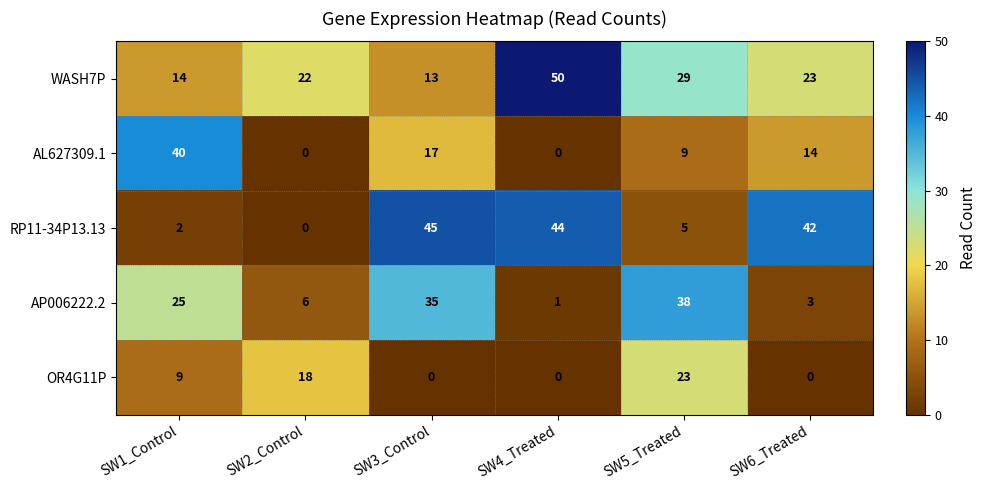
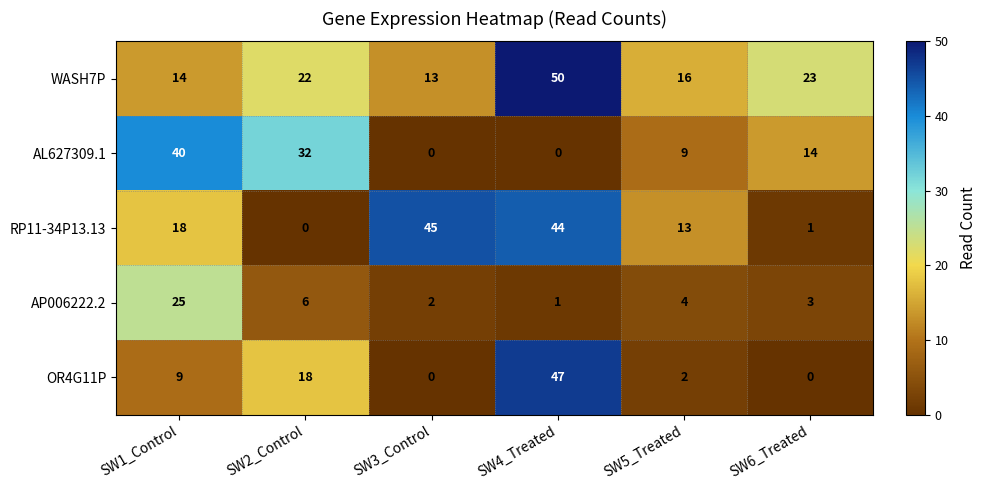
WASH7P, SW5_Treated: 29 -> 16
AL627309.1, SW2_Control: 0 -> 32
AL627309.1, SW3_Control: 17 -> 0
RP11-34P13.13, SW1_Control: 2 -> 18
RP11-34P13.13, SW5_Treated: 5 -> 13
RP11-34P13.13, SW6_Treated: 42 -> 1
AP006222.2, SW3_Control: 35 -> 2
AP006222.2, SW5_Treated: 38 -> 4
OR4G11P, SW4_Treated: 0 -> 47
OR4G11P, SW5_Treated: 23 -> 2
